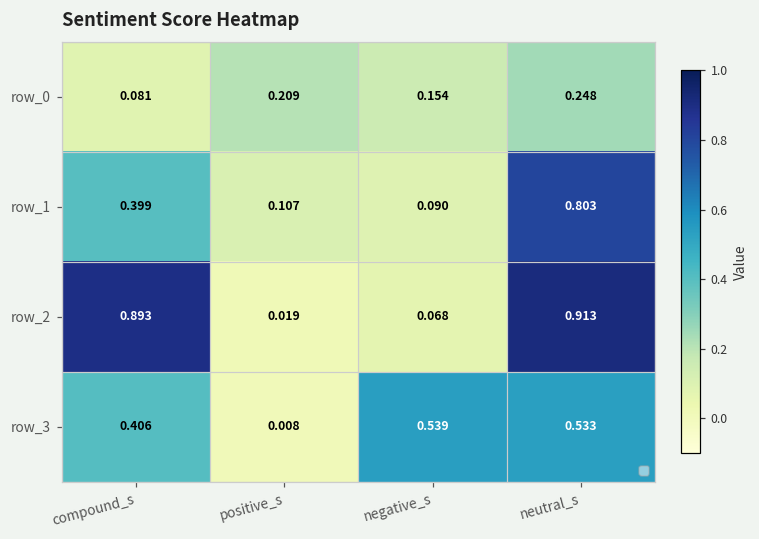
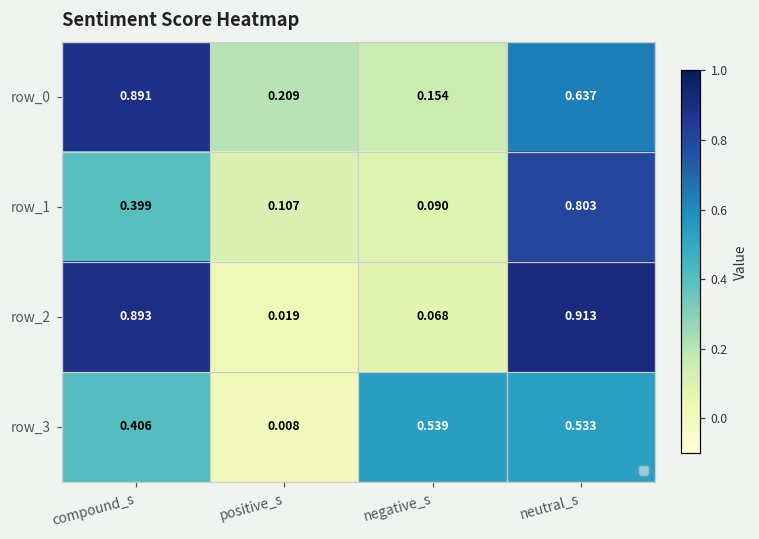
row_0, compound_s: 0.081 -> 0.891
row_0, neutral_s: 0.248 -> 0.637
